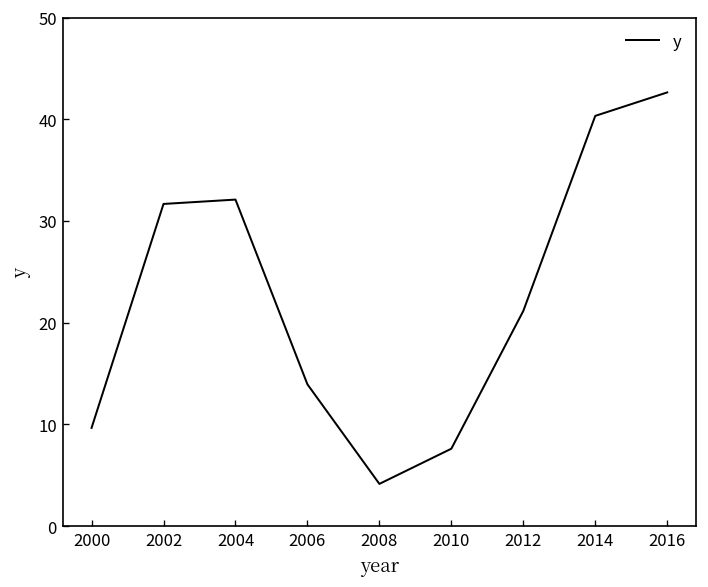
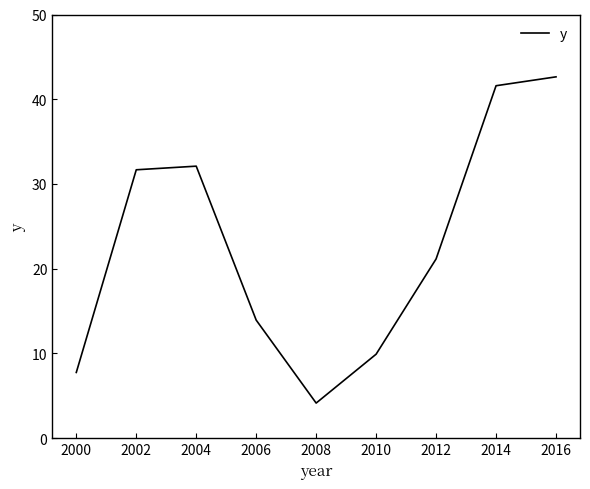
2000: 10 -> 8
2010: 8 -> 10
2014: 40 -> 42
